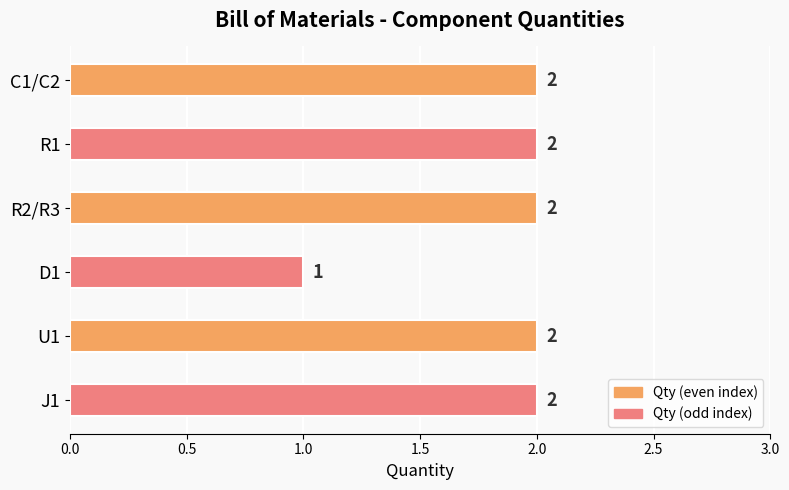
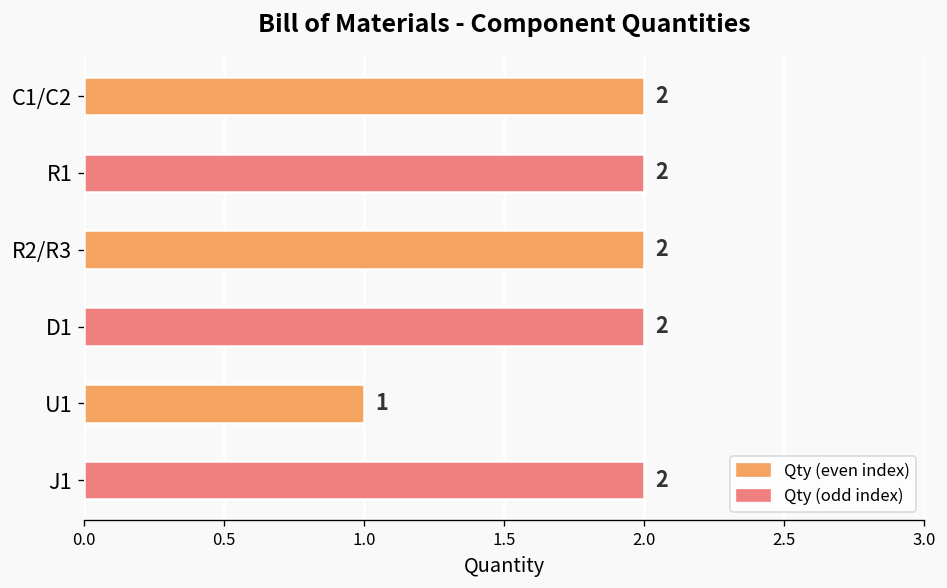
D1: 1 -> 2
U1: 2 -> 1
